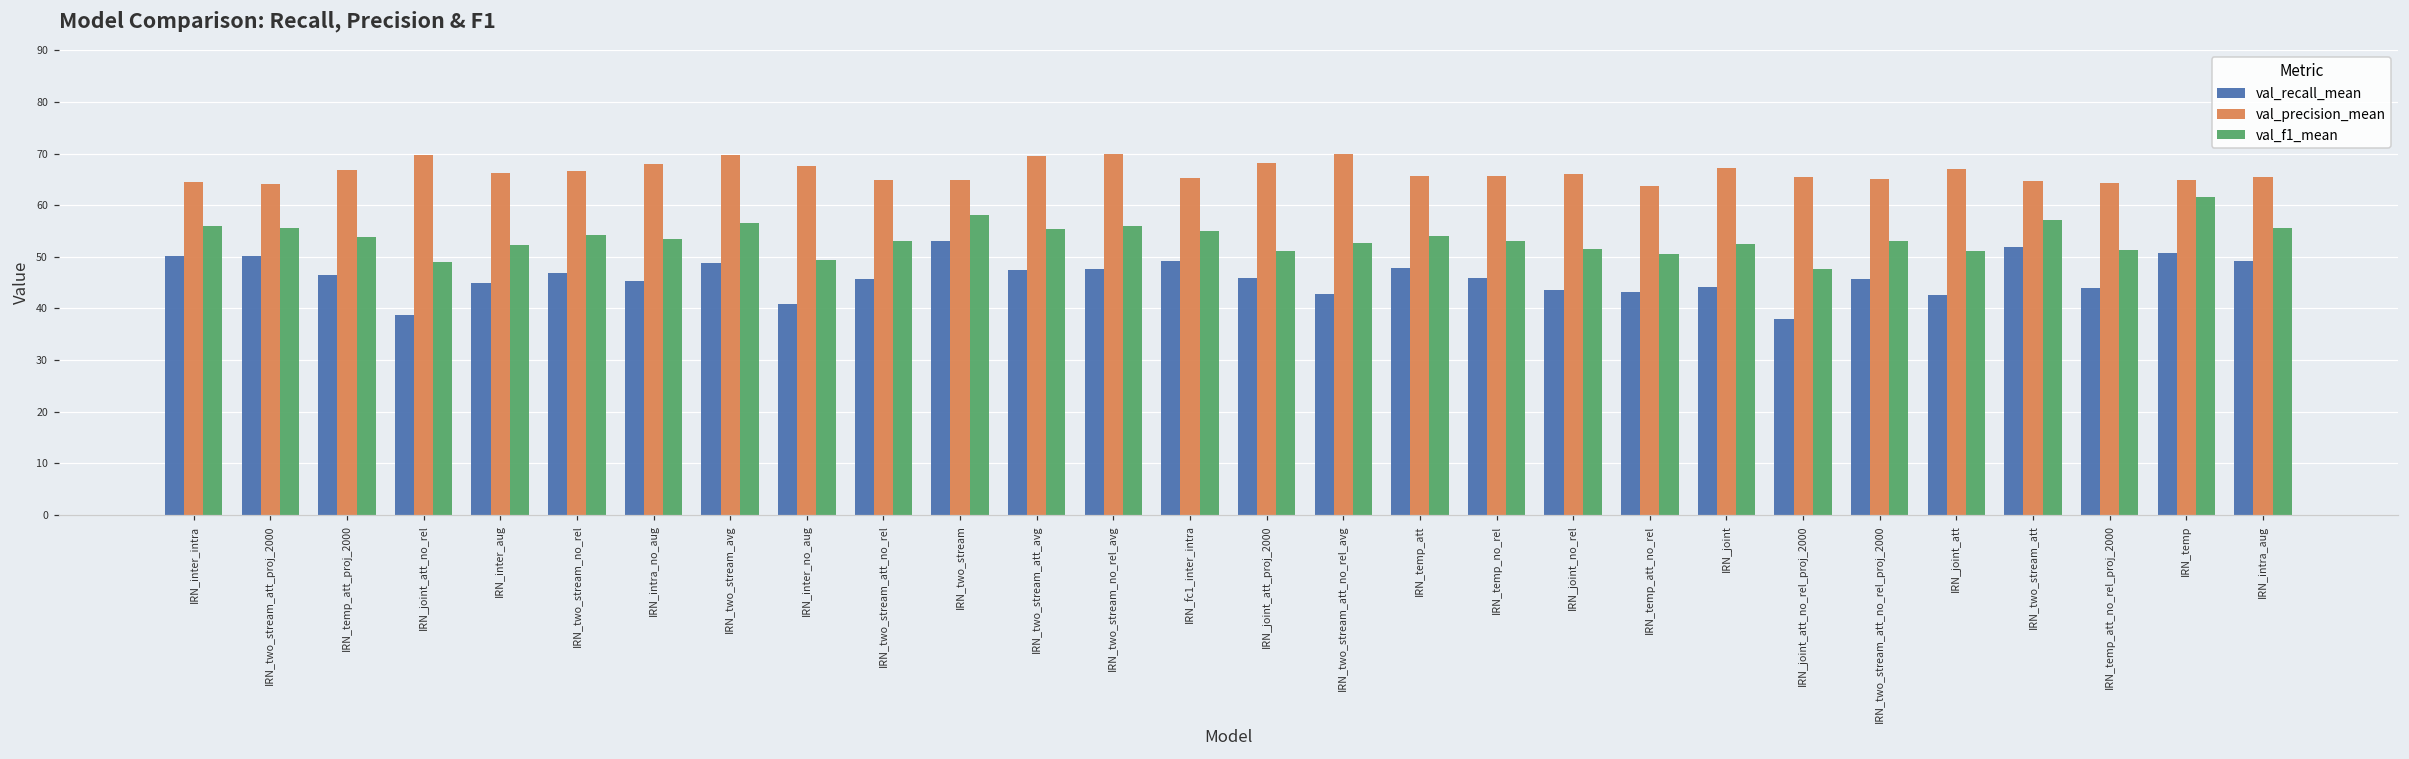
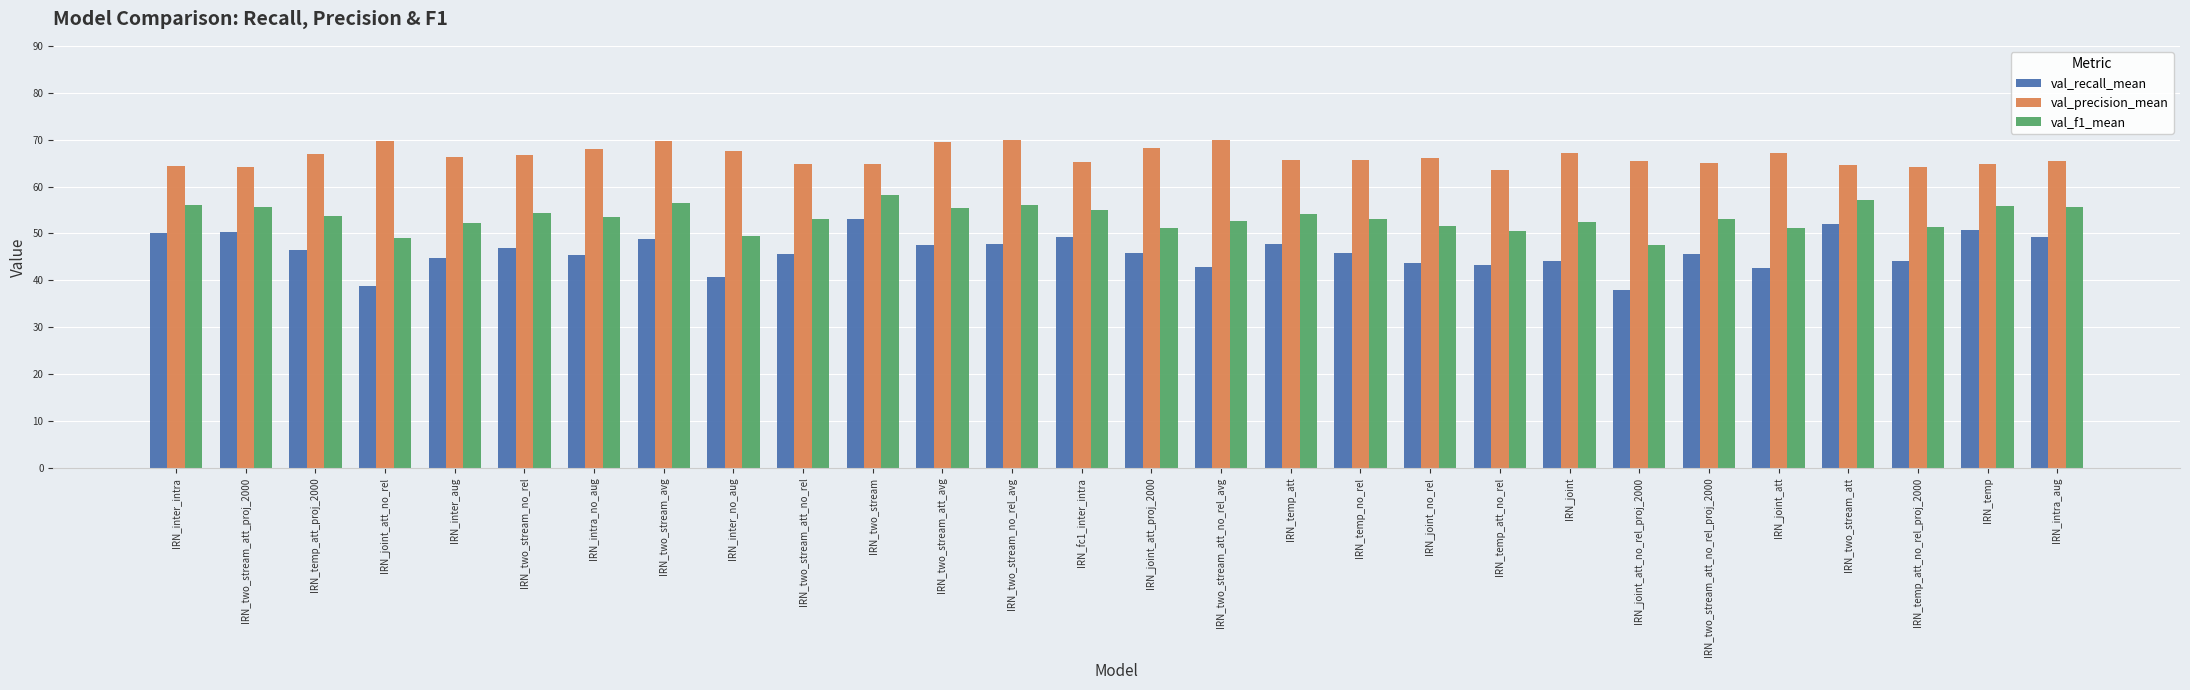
val_f1_mean, IRN_temp: 62 -> 56
